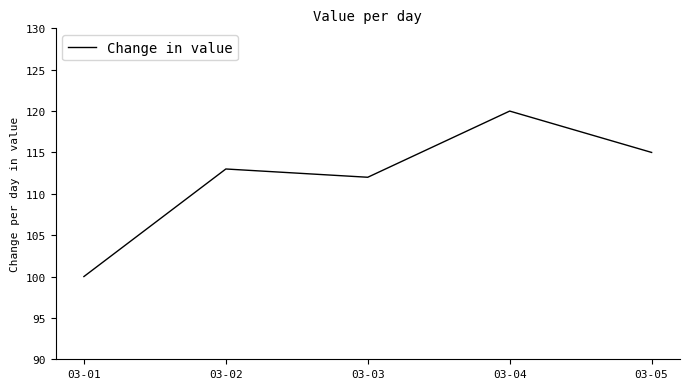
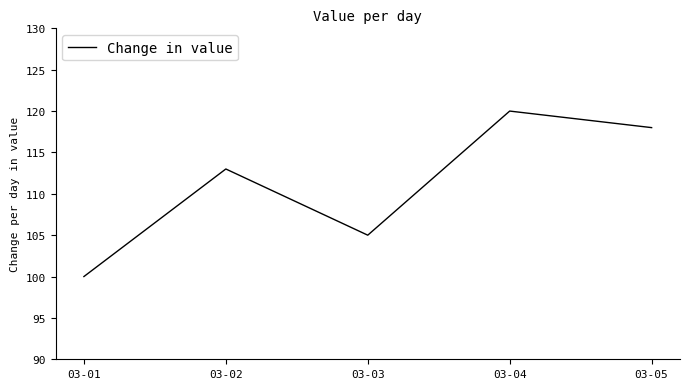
03-03: 112 -> 105
03-05: 115 -> 118
